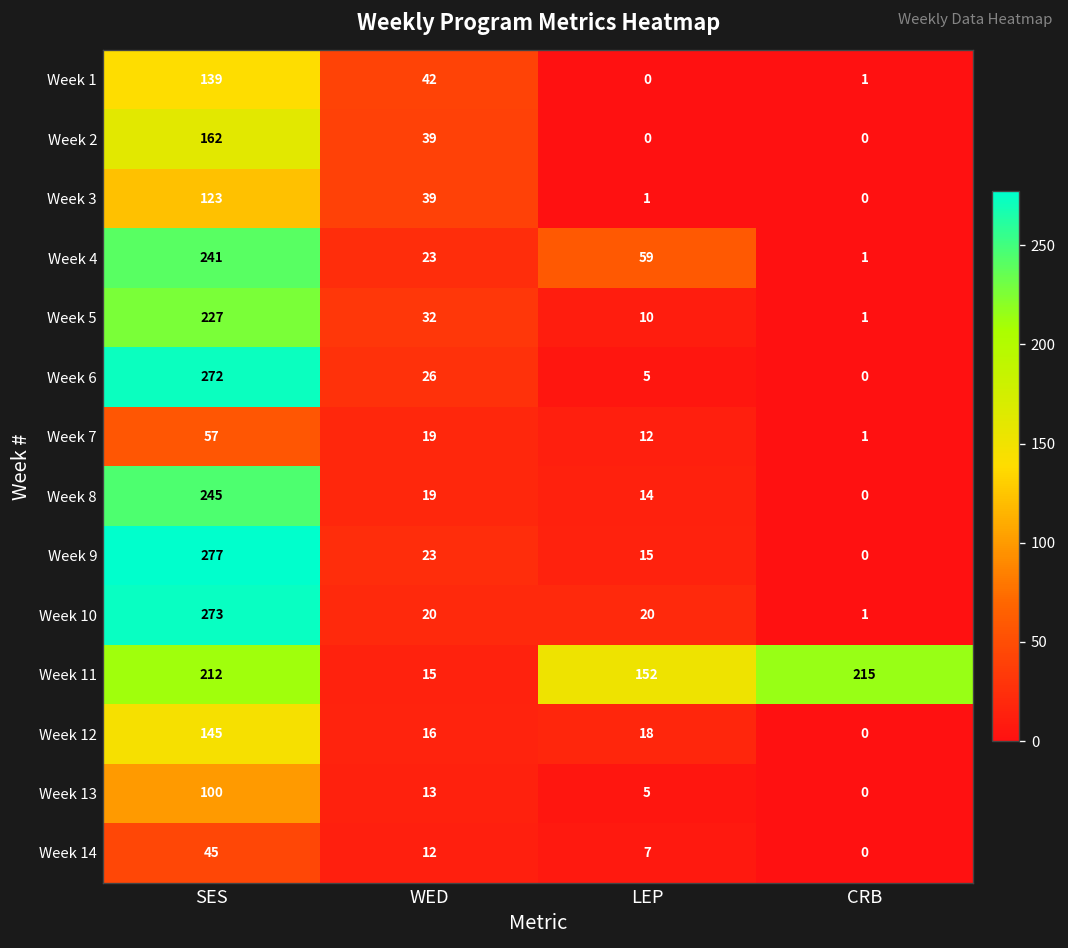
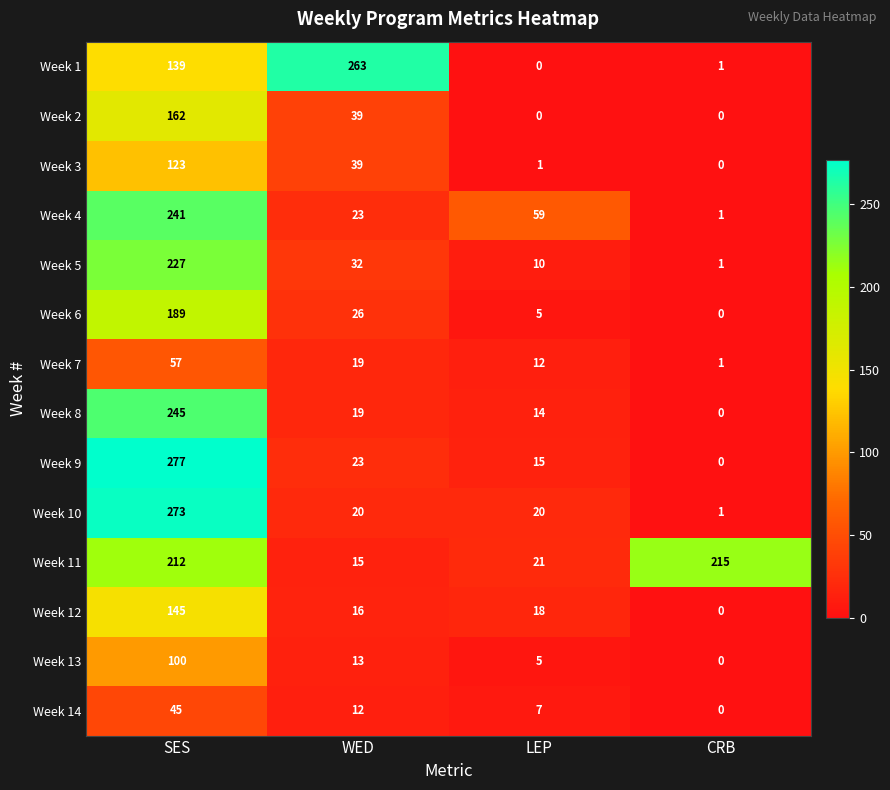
Week 1, WED: 42 -> 263
Week 6, SES: 272 -> 189
Week 11, LEP: 152 -> 21
